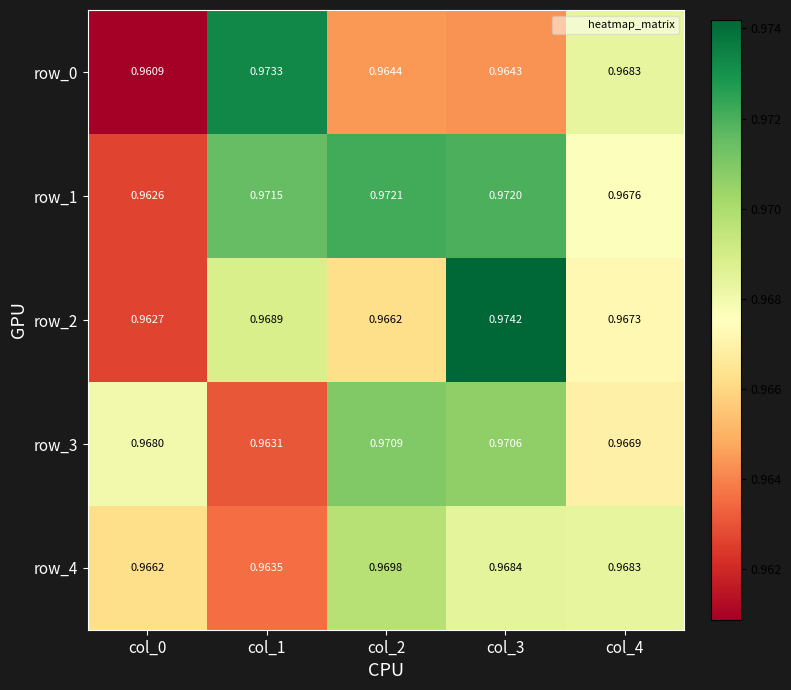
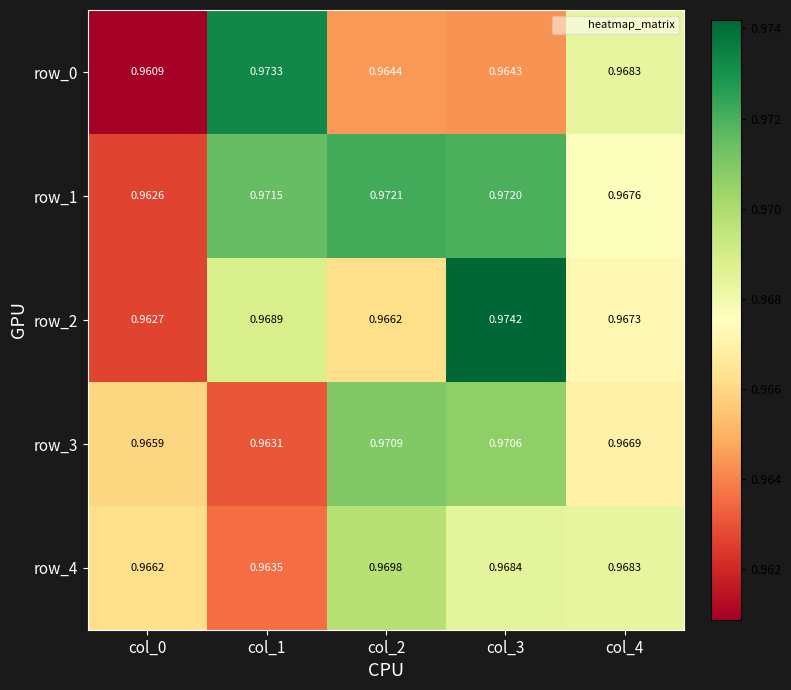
row_3, col_0: 0.9680 -> 0.9659
